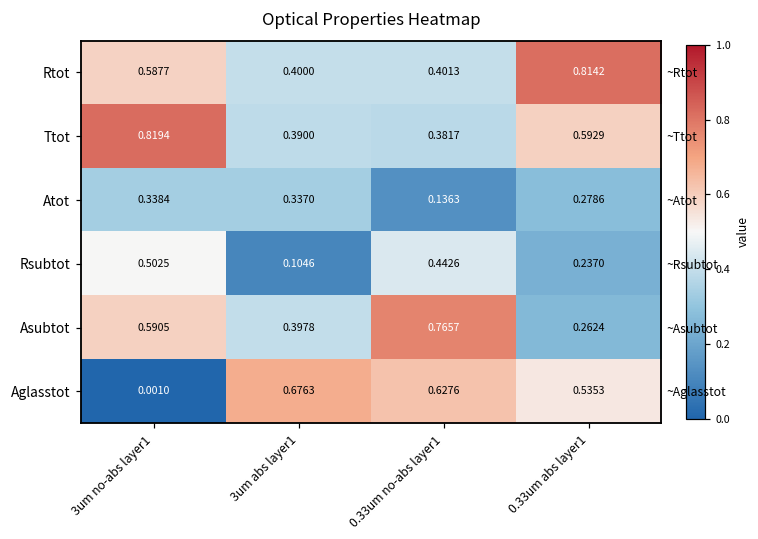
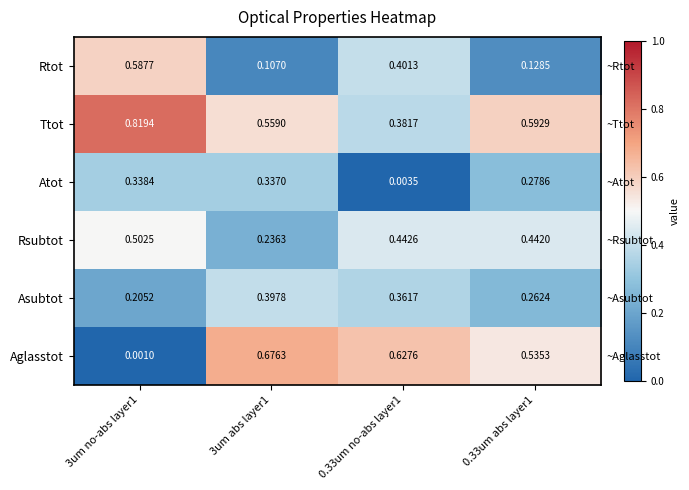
Rtot, 3um abs layer1: 0.4000 -> 0.1070
Rtot, 0.33um abs layer1: 0.8142 -> 0.1285
Ttot, 3um abs layer1: 0.3900 -> 0.5590
Atot, 0.33um no-abs layer1: 0.1363 -> 0.0035
Rsubtot, 3um abs layer1: 0.1046 -> 0.2363
Rsubtot, 0.33um abs layer1: 0.2370 -> 0.4420
Asubtot, 3um no-abs layer1: 0.5905 -> 0.2052
Asubtot, 0.33um no-abs layer1: 0.7657 -> 0.3617
